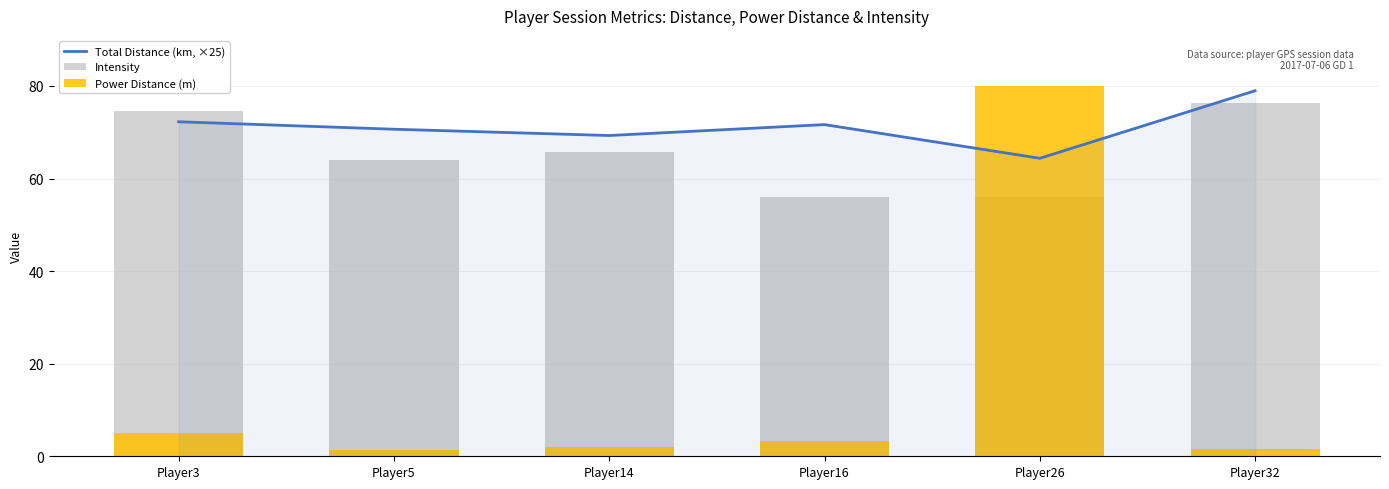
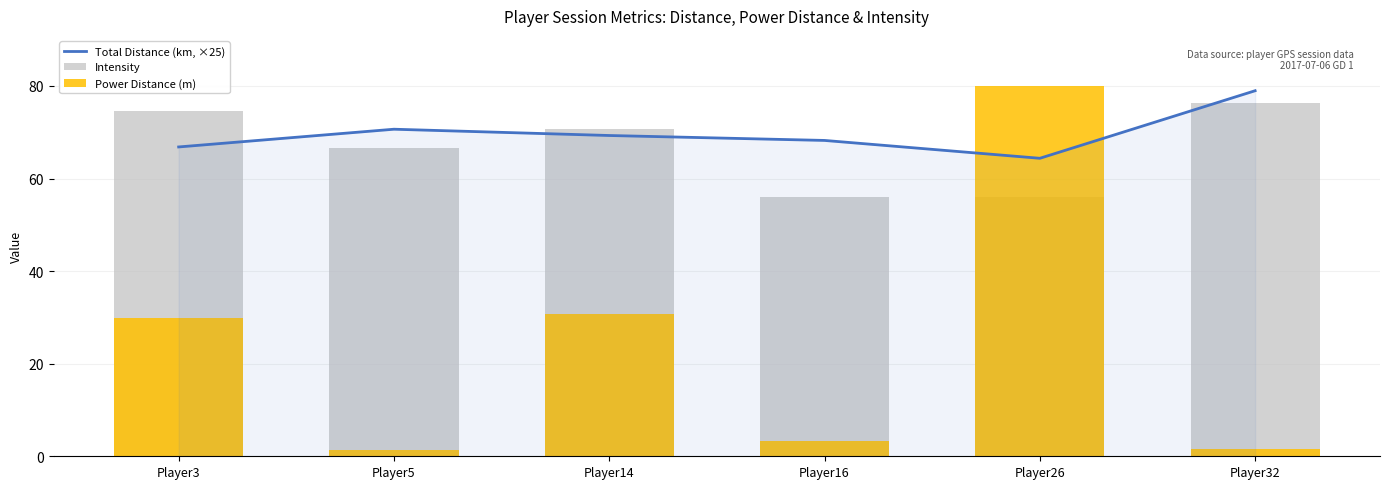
Total Distance (km, ×25), Player3: 72 -> 67
Power Distance (m), Player3: 5 -> 30
Intensity, Player5: 64 -> 67
Intensity, Player14: 66 -> 71
Power Distance (m), Player14: 2 -> 31
Total Distance (km, ×25), Player16: 72 -> 68
